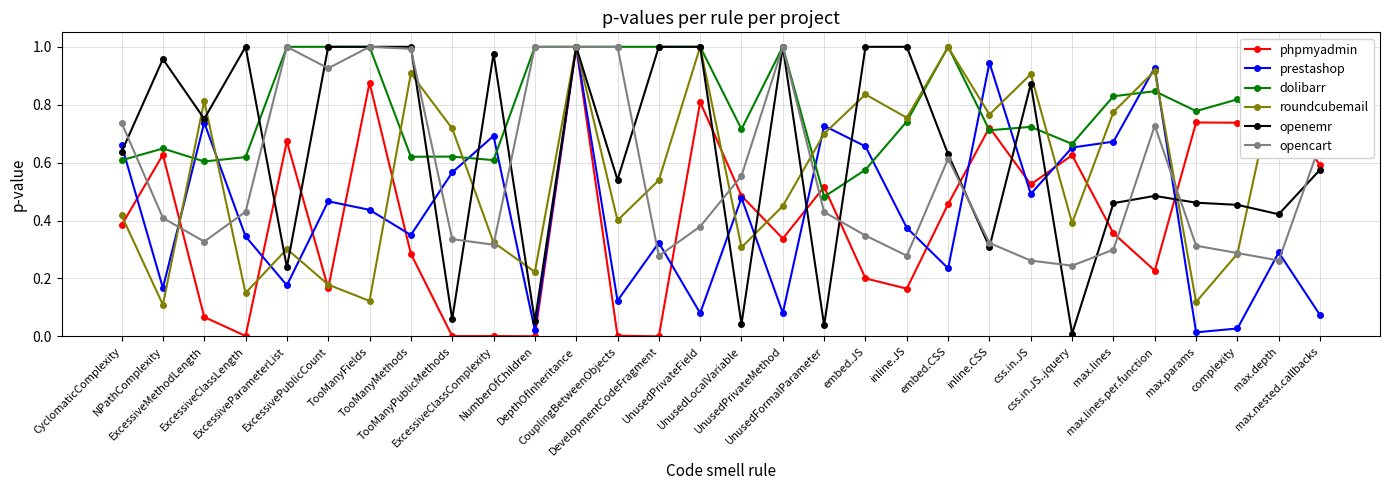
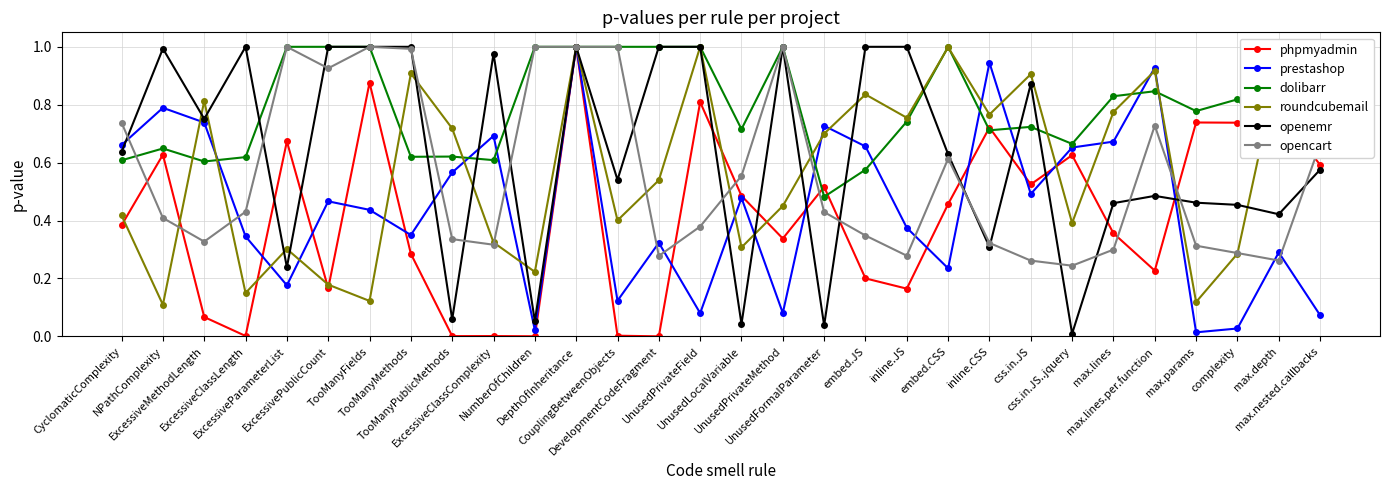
prestashop, NPathComplexity: 0.17 -> 0.79
openemr, NPathComplexity: 0.96 -> 0.99
